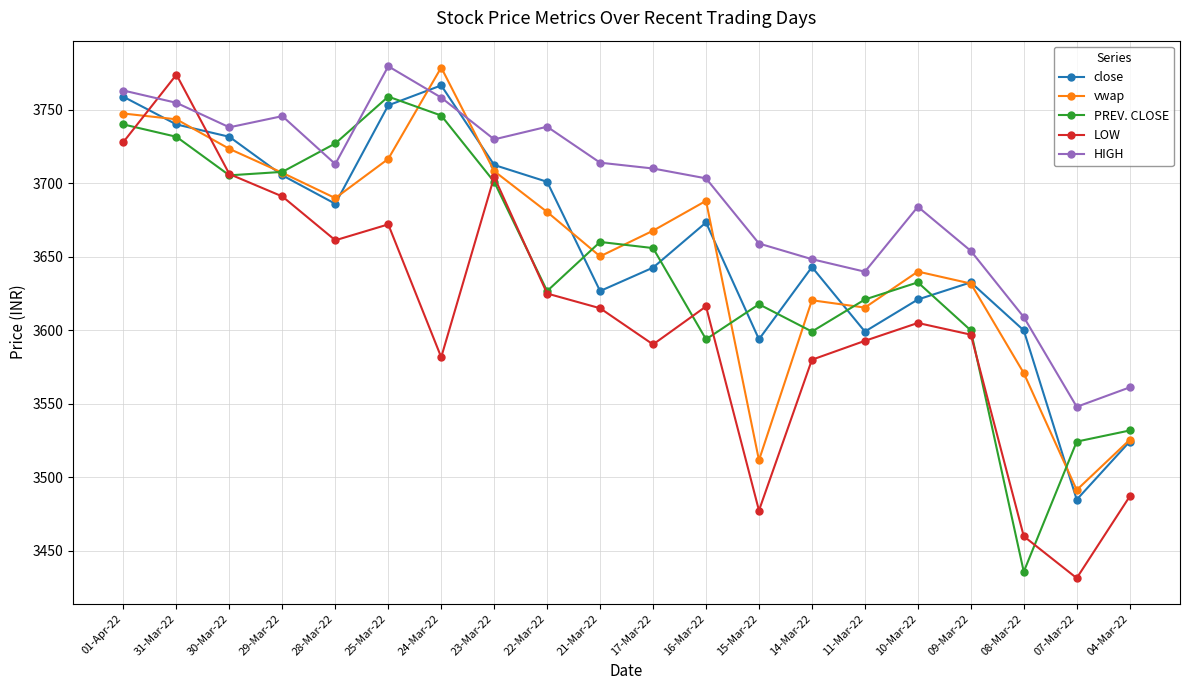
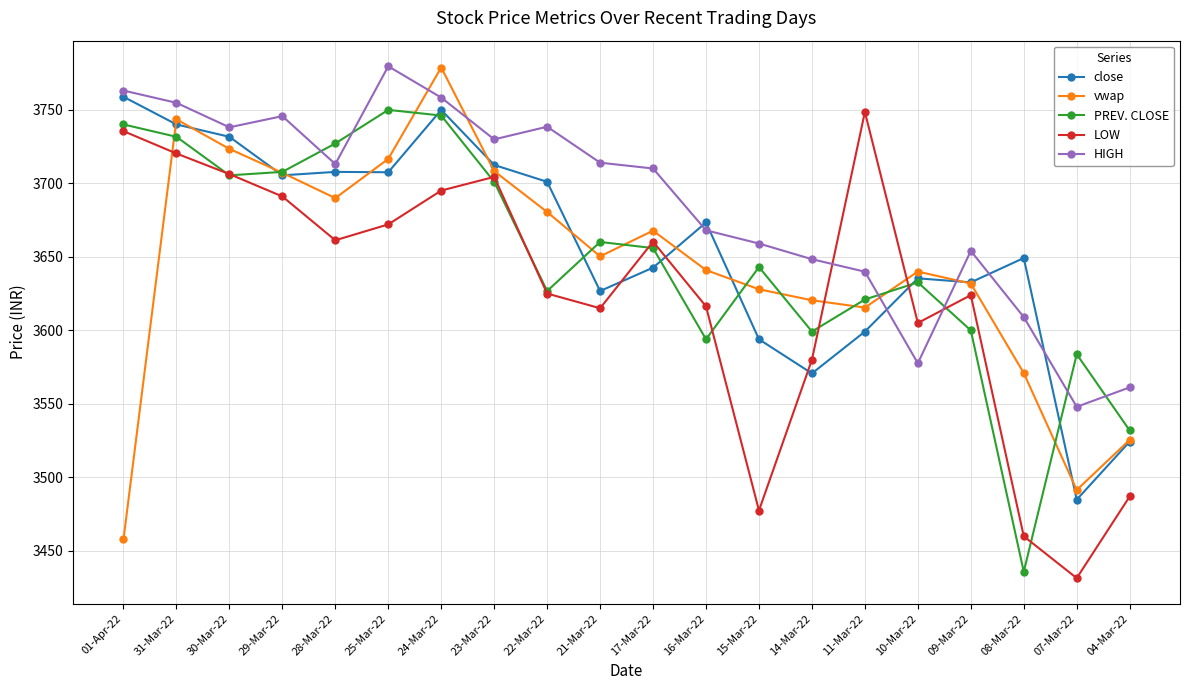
vwap, 01-Apr-22: 3747 -> 3458
LOW, 01-Apr-22: 3728 -> 3735
LOW, 31-Mar-22: 3774 -> 3720
close, 28-Mar-22: 3686 -> 3708
close, 25-Mar-22: 3753 -> 3707
PREV. CLOSE, 25-Mar-22: 3759 -> 3750
close, 24-Mar-22: 3766 -> 3750
LOW, 24-Mar-22: 3582 -> 3695
LOW, 17-Mar-22: 3590 -> 3660
vwap, 16-Mar-22: 3688 -> 3641
HIGH, 16-Mar-22: 3703 -> 3668
vwap, 15-Mar-22: 3512 -> 3628
PREV. CLOSE, 15-Mar-22: 3618 -> 3643
close, 14-Mar-22: 3643 -> 3571
LOW, 11-Mar-22: 3593 -> 3748
close, 10-Mar-22: 3621 -> 3635
HIGH, 10-Mar-22: 3684 -> 3578
LOW, 09-Mar-22: 3597 -> 3624
close, 08-Mar-22: 3600 -> 3649
PREV. CLOSE, 07-Mar-22: 3524 -> 3584
